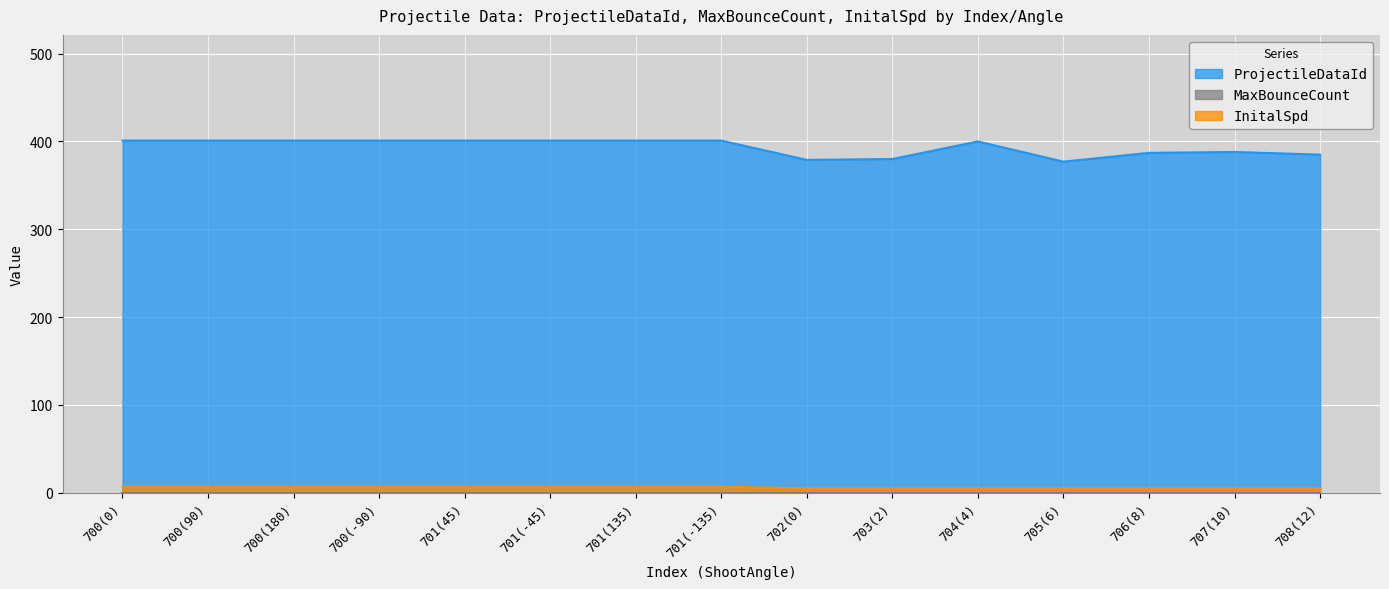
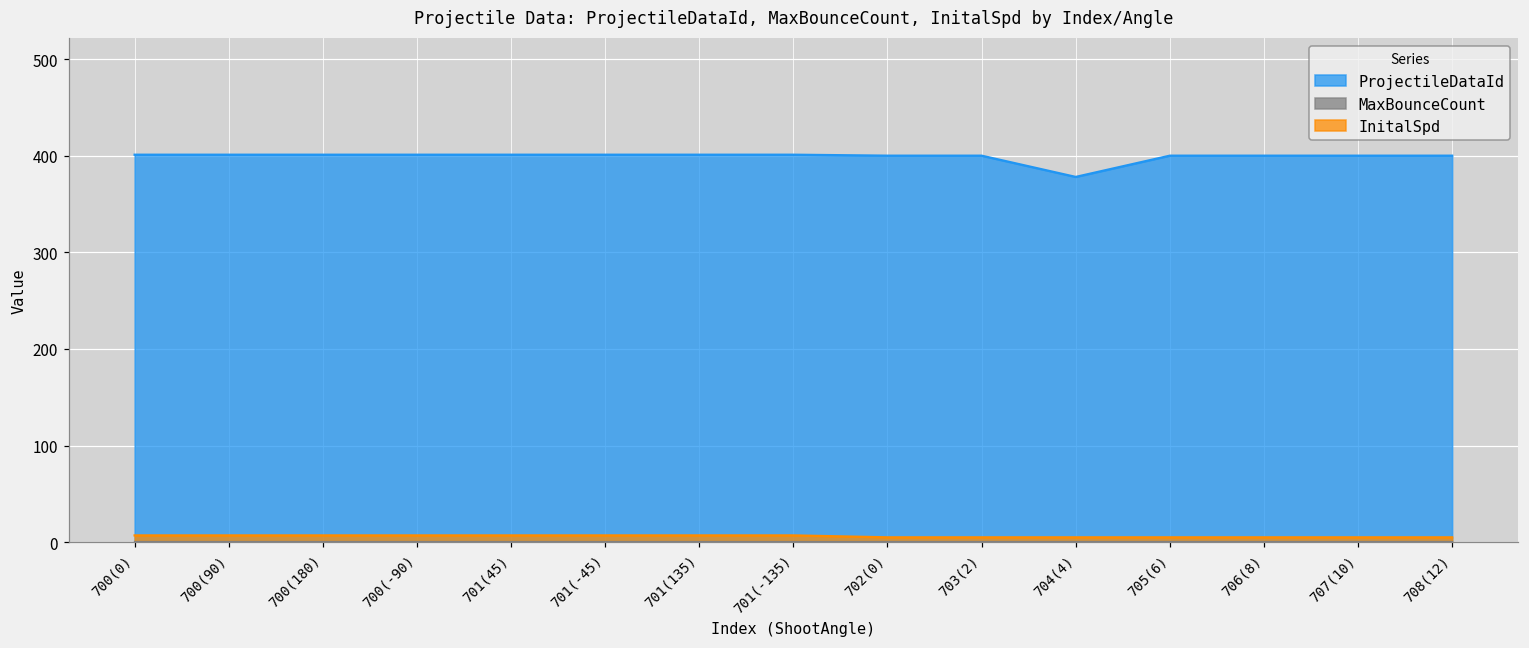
ProjectileDataId, 702(0): 380 -> 400
ProjectileDataId, 703(2): 380 -> 400
ProjectileDataId, 704(4): 400 -> 380
ProjectileDataId, 705(6): 380 -> 400
ProjectileDataId, 706(8): 390 -> 400
ProjectileDataId, 707(10): 390 -> 400
ProjectileDataId, 708(12): 390 -> 400
